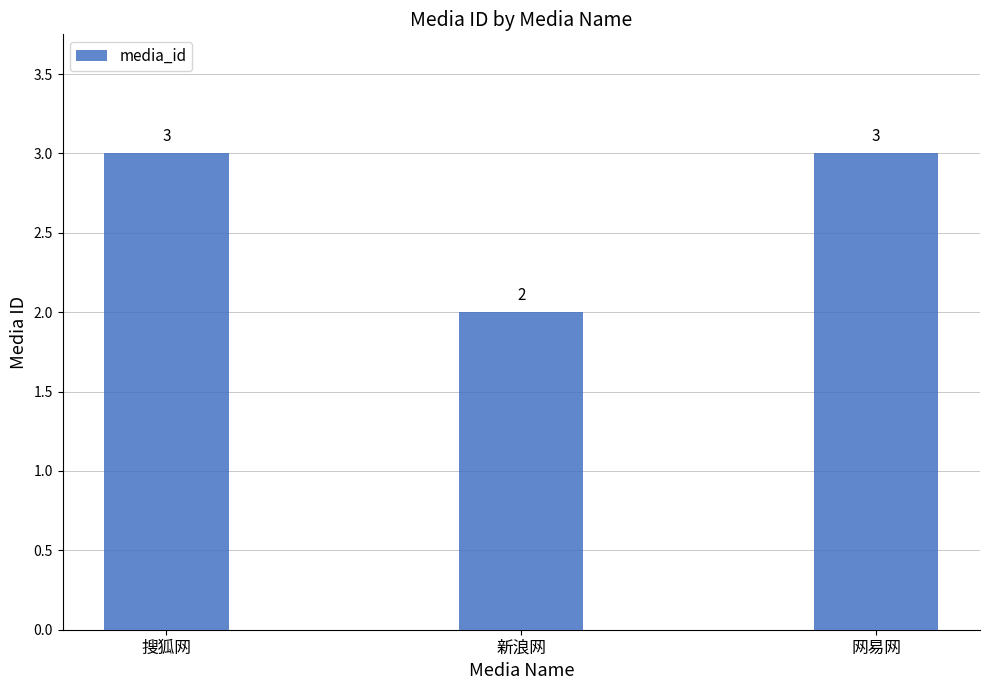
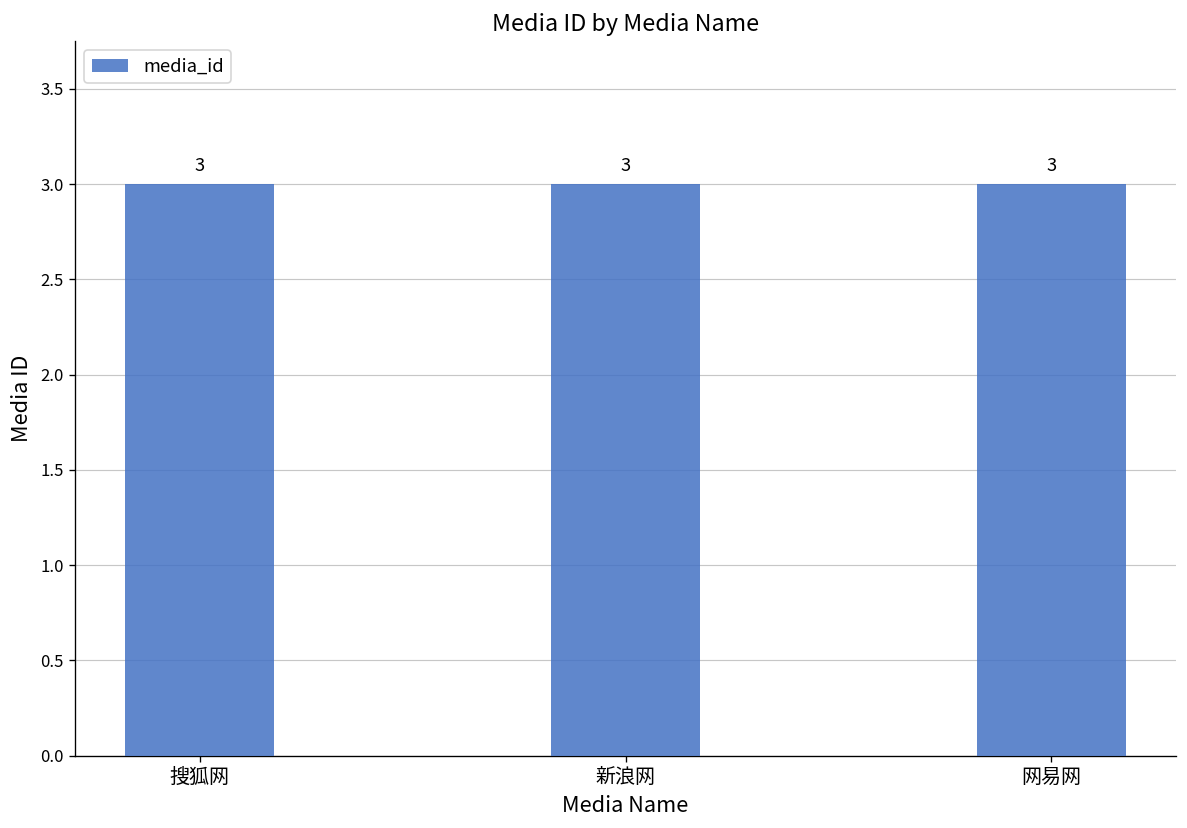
新浪网: 2 -> 3
